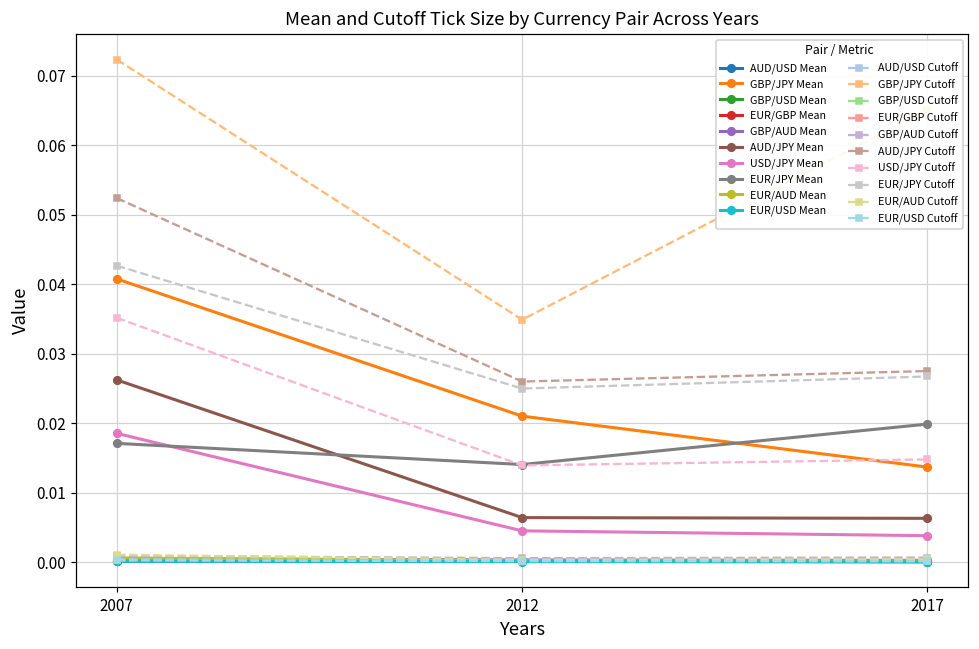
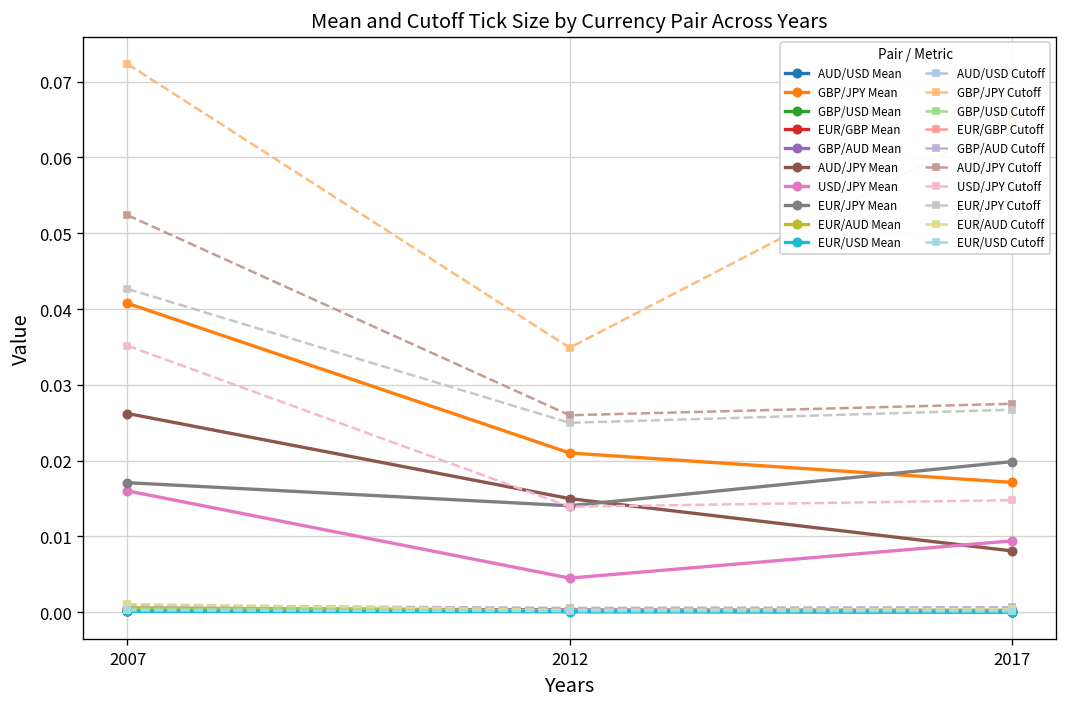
USD/JPY Mean, 2007: 0.019 -> 0.016
AUD/JPY Mean, 2012: 0.006 -> 0.015
GBP/JPY Mean, 2017: 0.014 -> 0.017
AUD/JPY Mean, 2017: 0.006 -> 0.008
USD/JPY Mean, 2017: 0.004 -> 0.009
